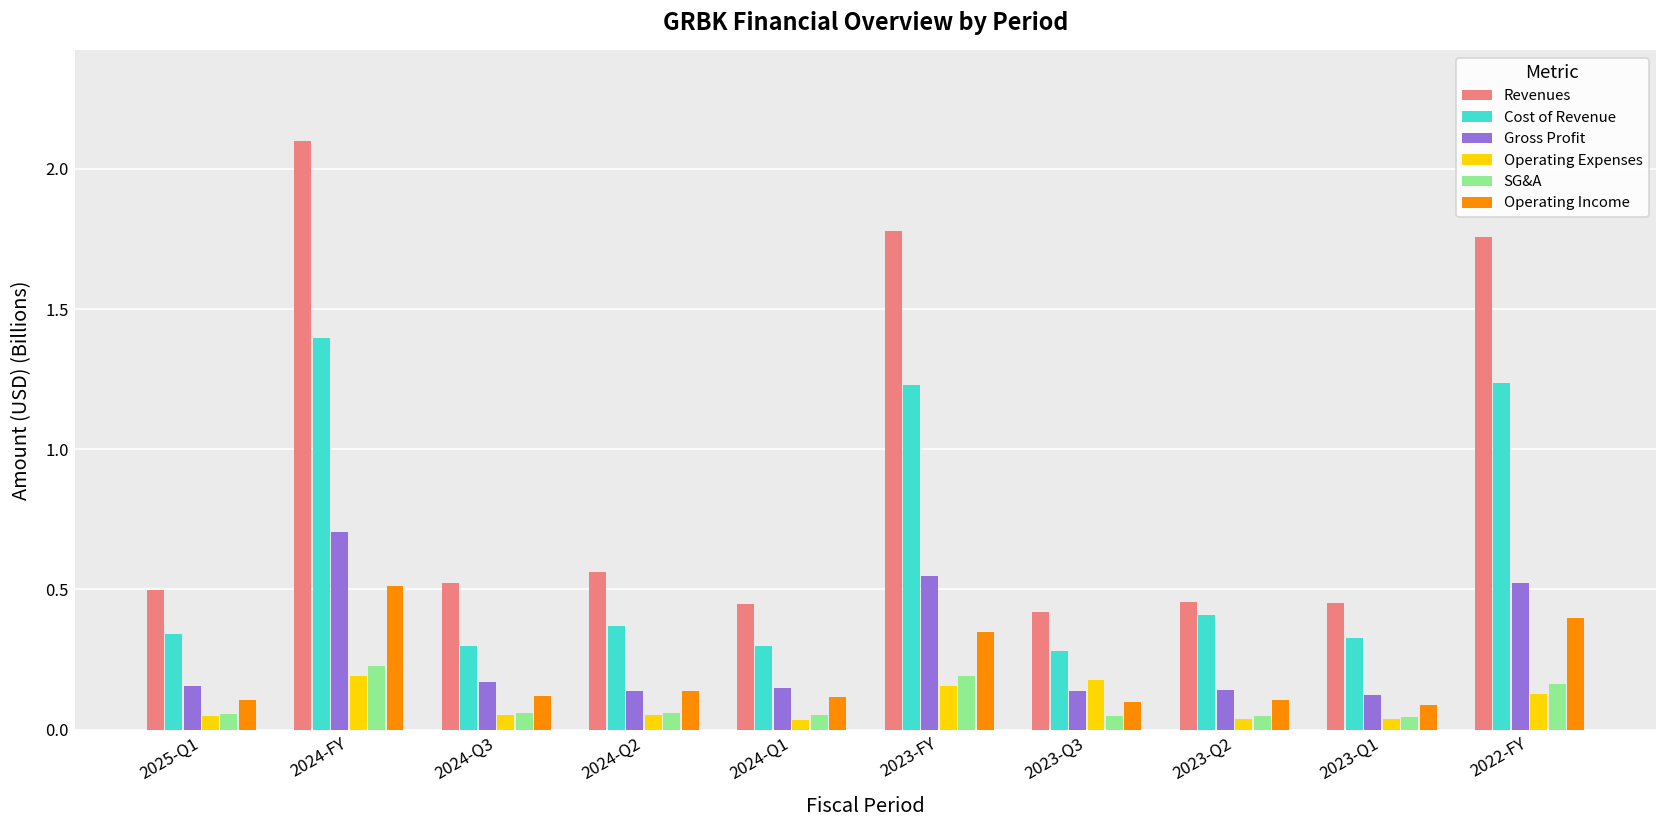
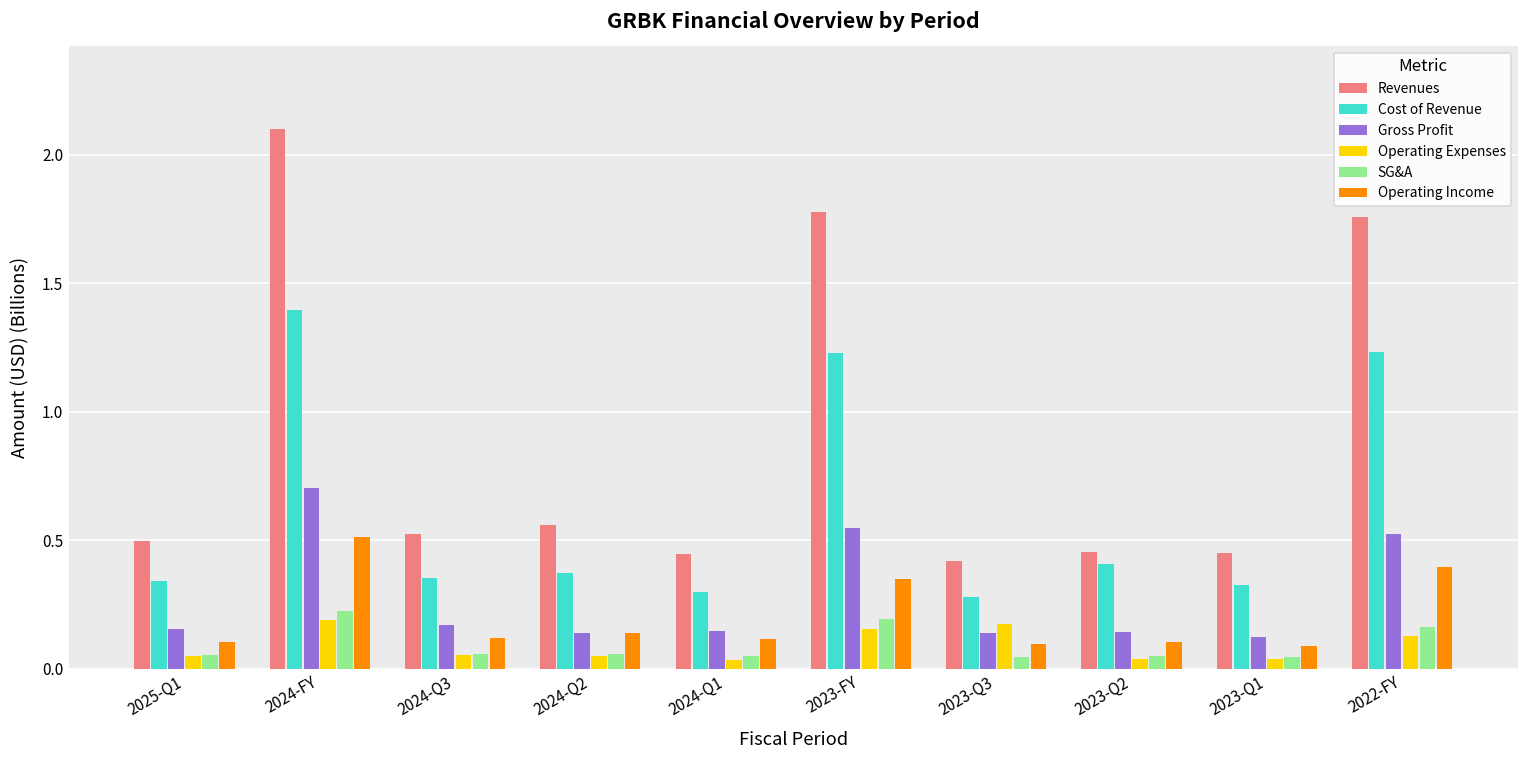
Cost of Revenue, 2024-Q3: 0.30 -> 0.35
